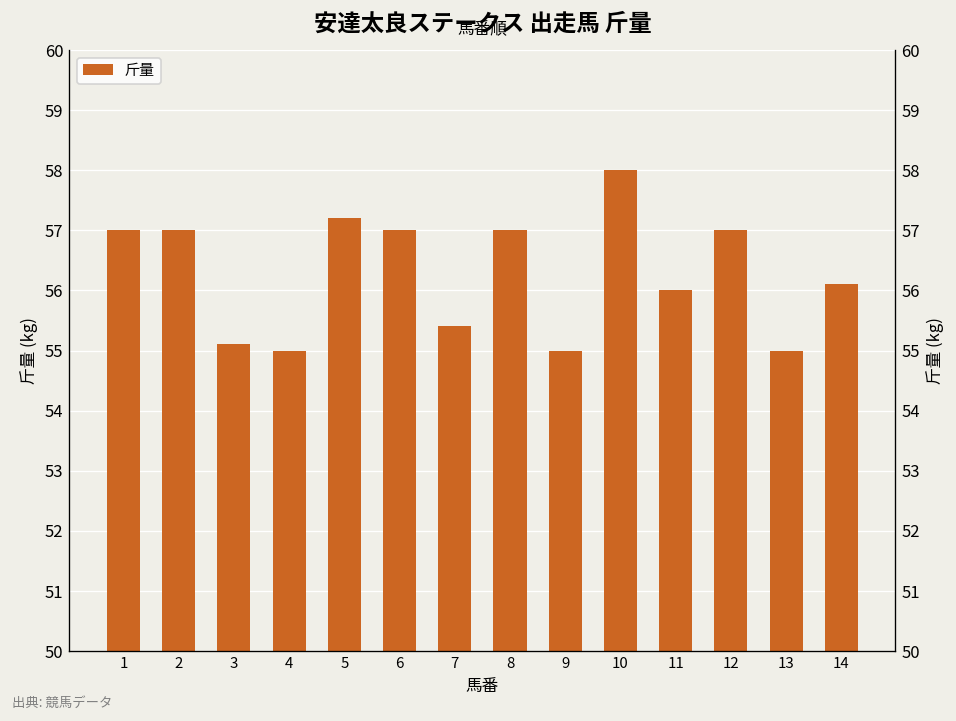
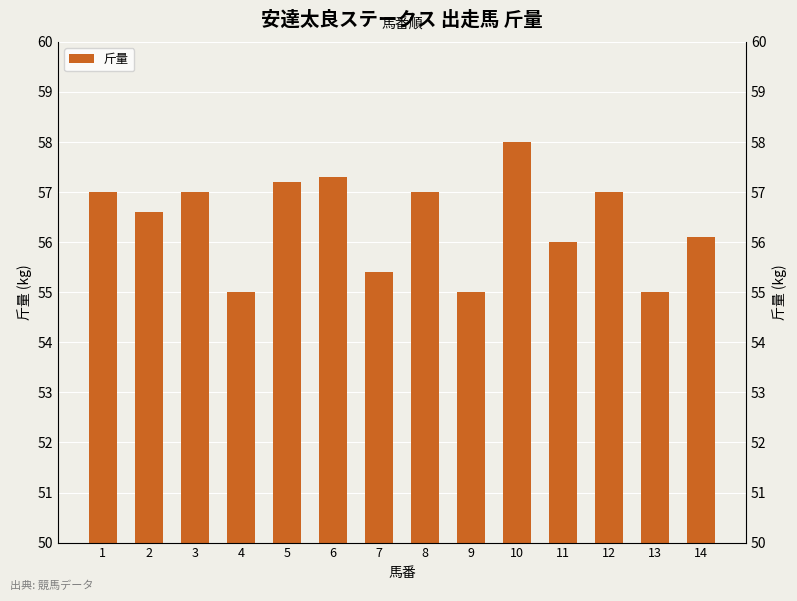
2: 57.0 -> 56.6
3: 55.1 -> 57.0
6: 57.0 -> 57.3
